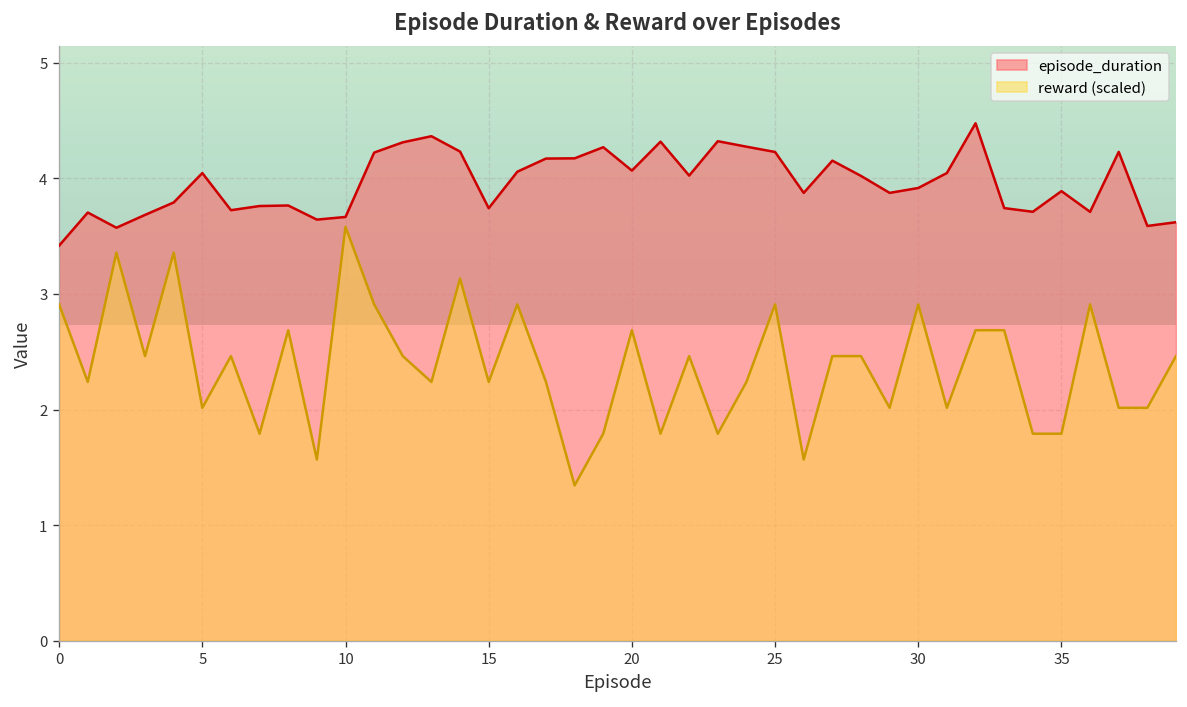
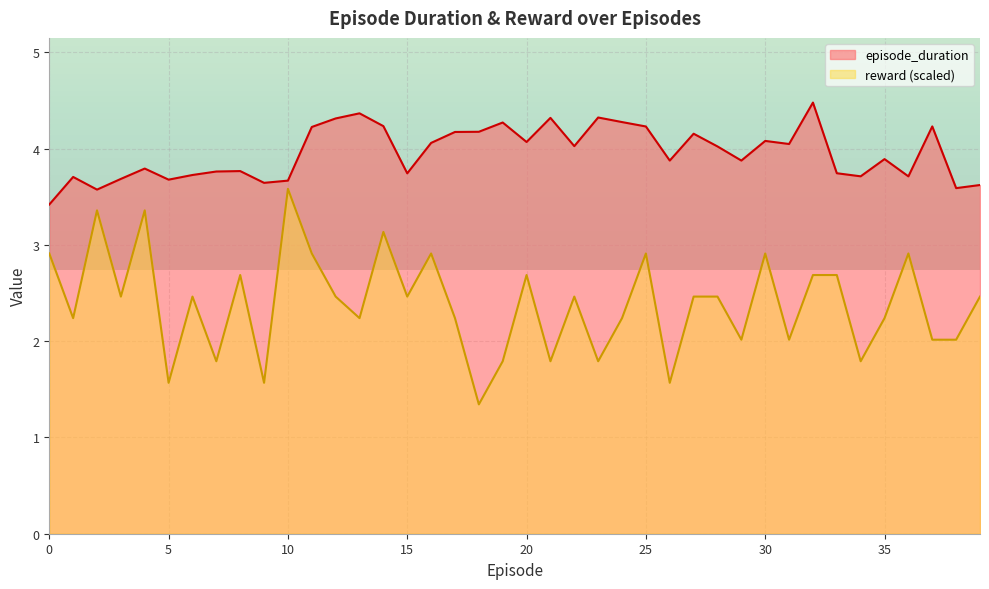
episode_duration, 5: 4.0 -> 3.7
reward (scaled), 5: 2.0 -> 1.6
reward (scaled), 15: 2.2 -> 2.5
episode_duration, 30: 3.9 -> 4.1
reward (scaled), 35: 1.8 -> 2.2
